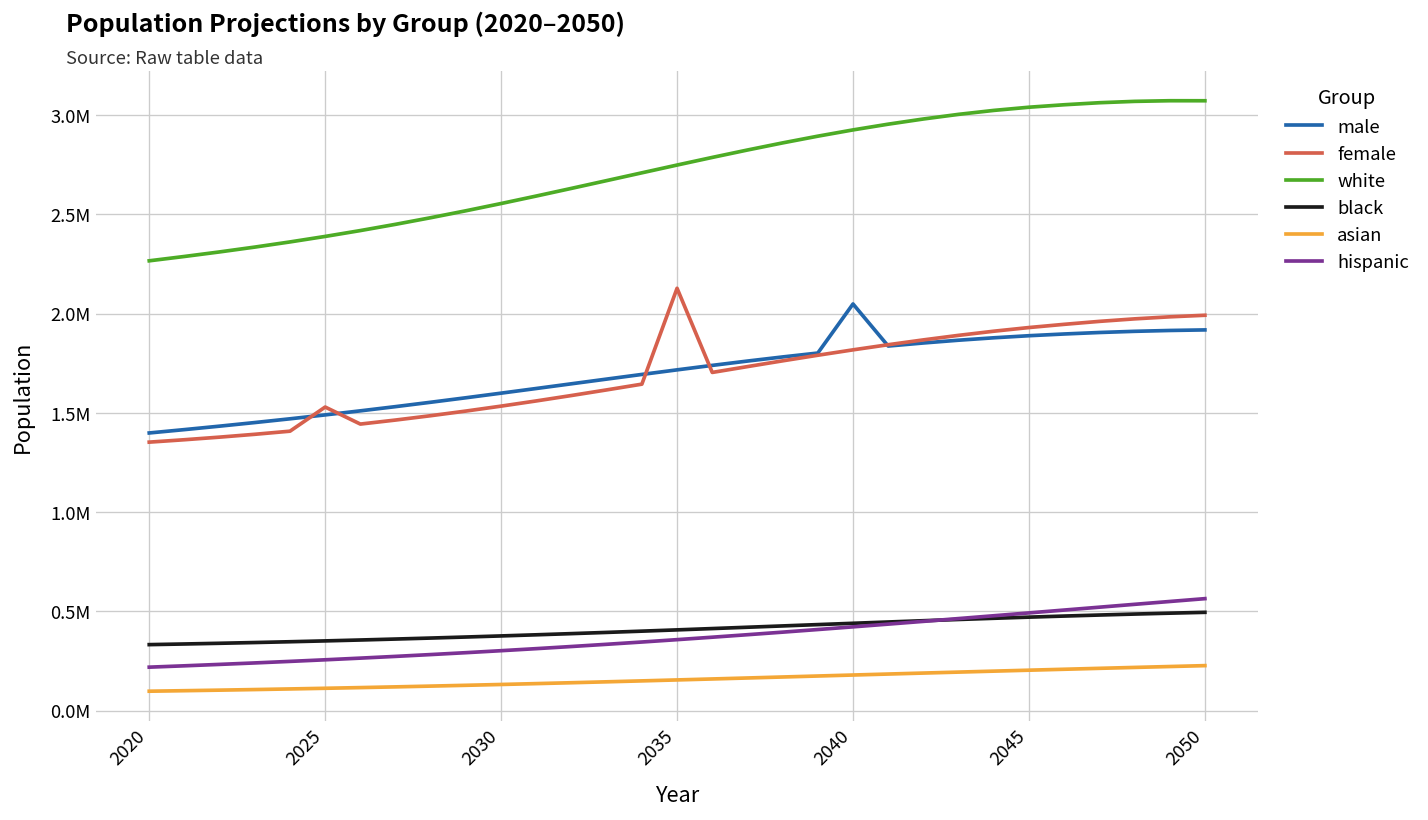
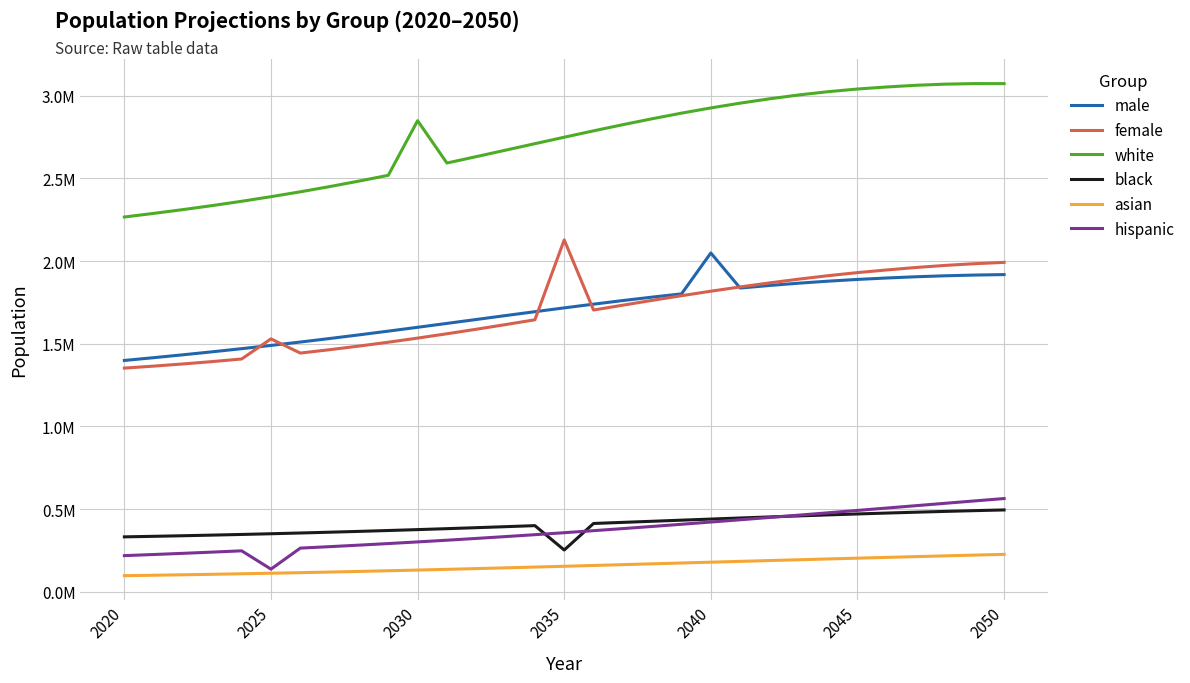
hispanic, 2025: 260000 -> 140000
white, 2030: 2560000 -> 2850000
black, 2035: 410000 -> 250000
